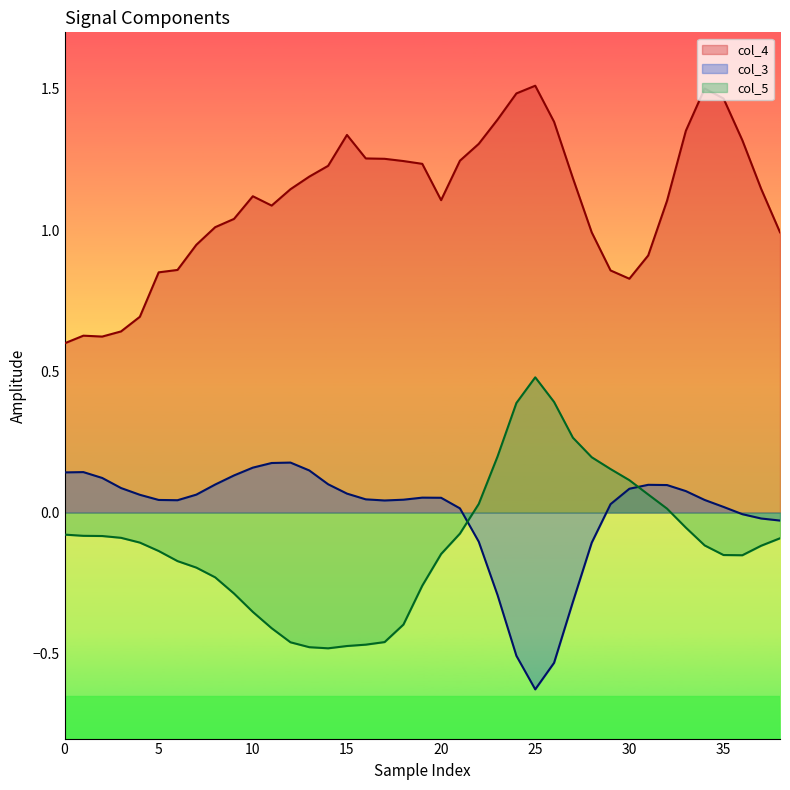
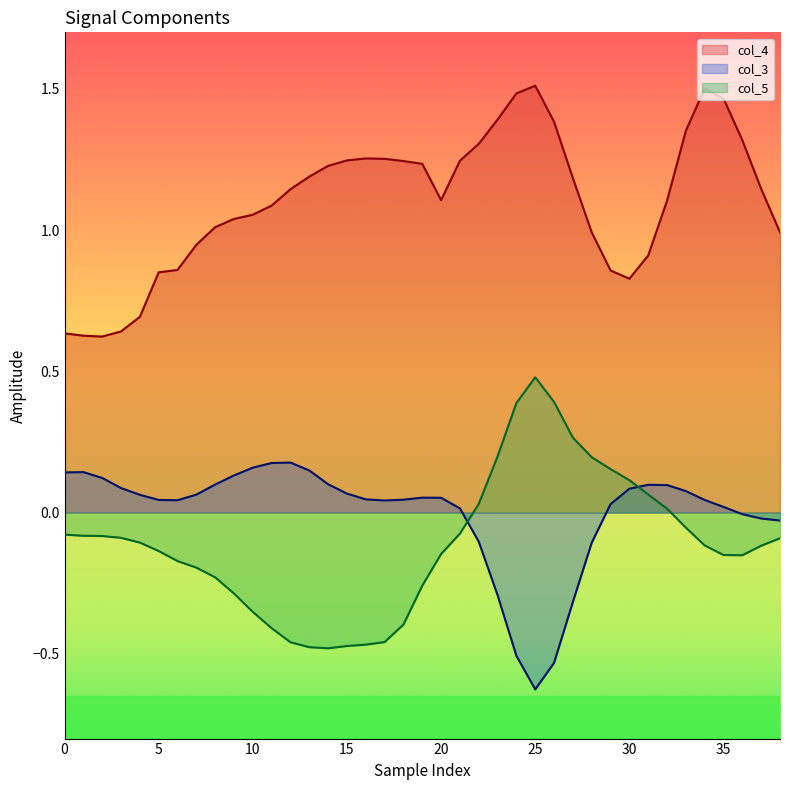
col_4, 0: 0.60 -> 0.63
col_4, 10: 1.12 -> 1.05
col_4, 15: 1.34 -> 1.25
